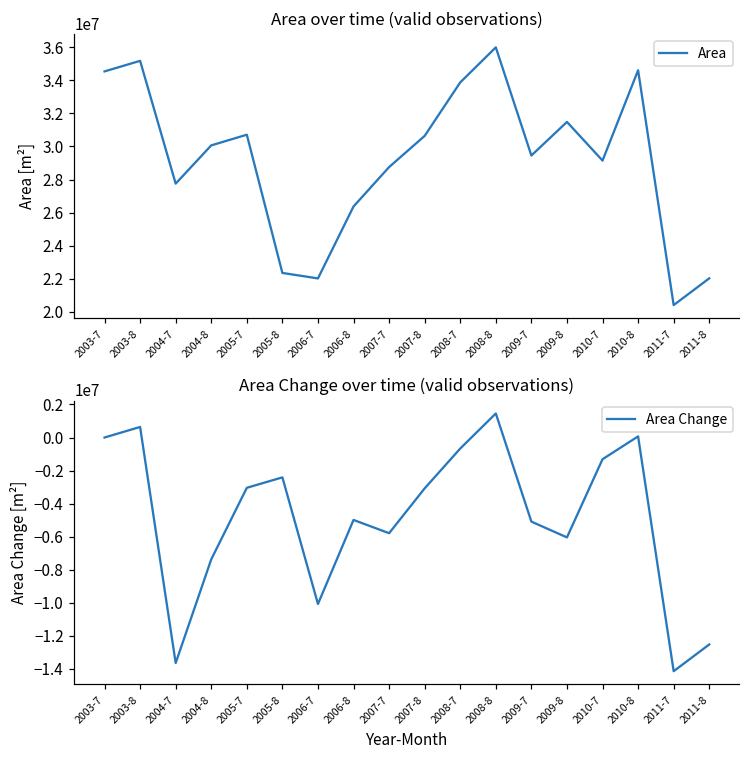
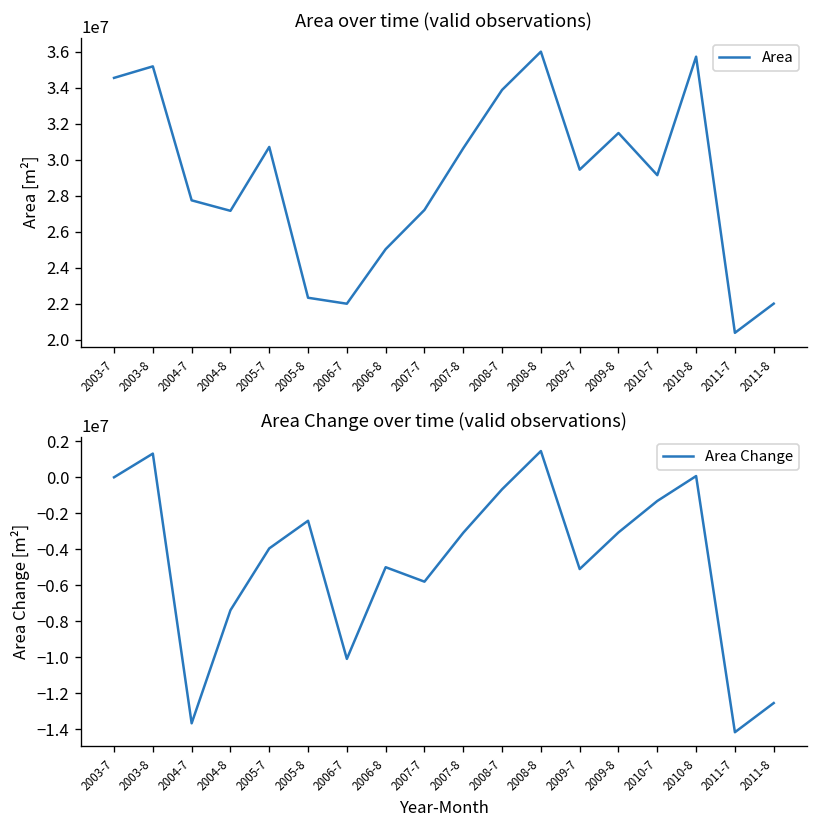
Area over time (valid observations), 2004-8: 30100000 -> 27200000
Area over time (valid observations), 2006-8: 26400000 -> 25000000
Area over time (valid observations), 2007-7: 28800000 -> 27200000
Area over time (valid observations), 2010-8: 34600000 -> 35700000
Area Change over time (valid observations), 2003-8: 600000 -> 1300000
Area Change over time (valid observations), 2005-7: -3000000 -> -3900000
Area Change over time (valid observations), 2009-8: -6000000 -> -3100000
